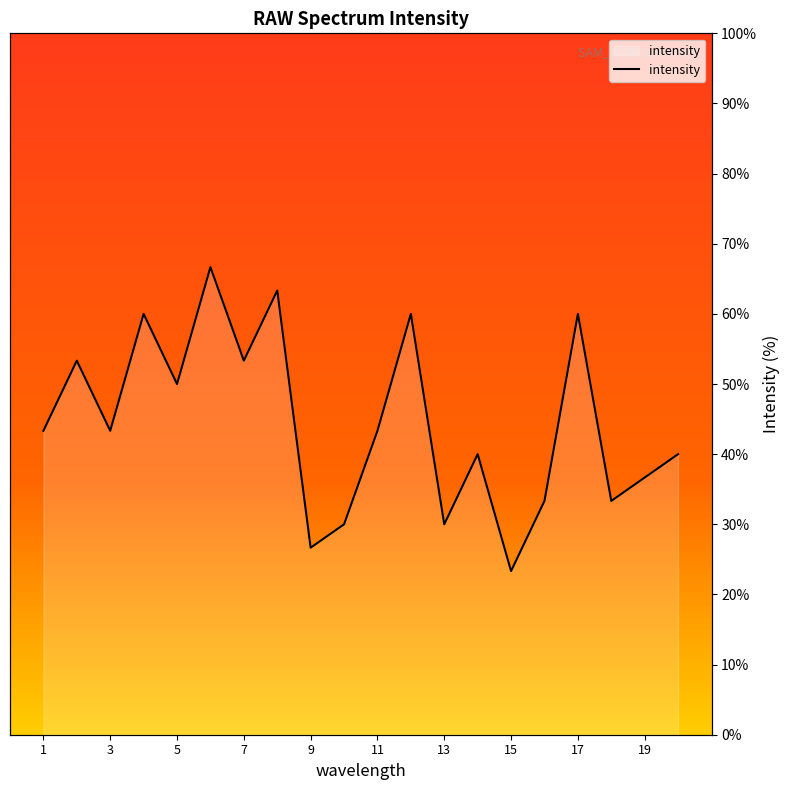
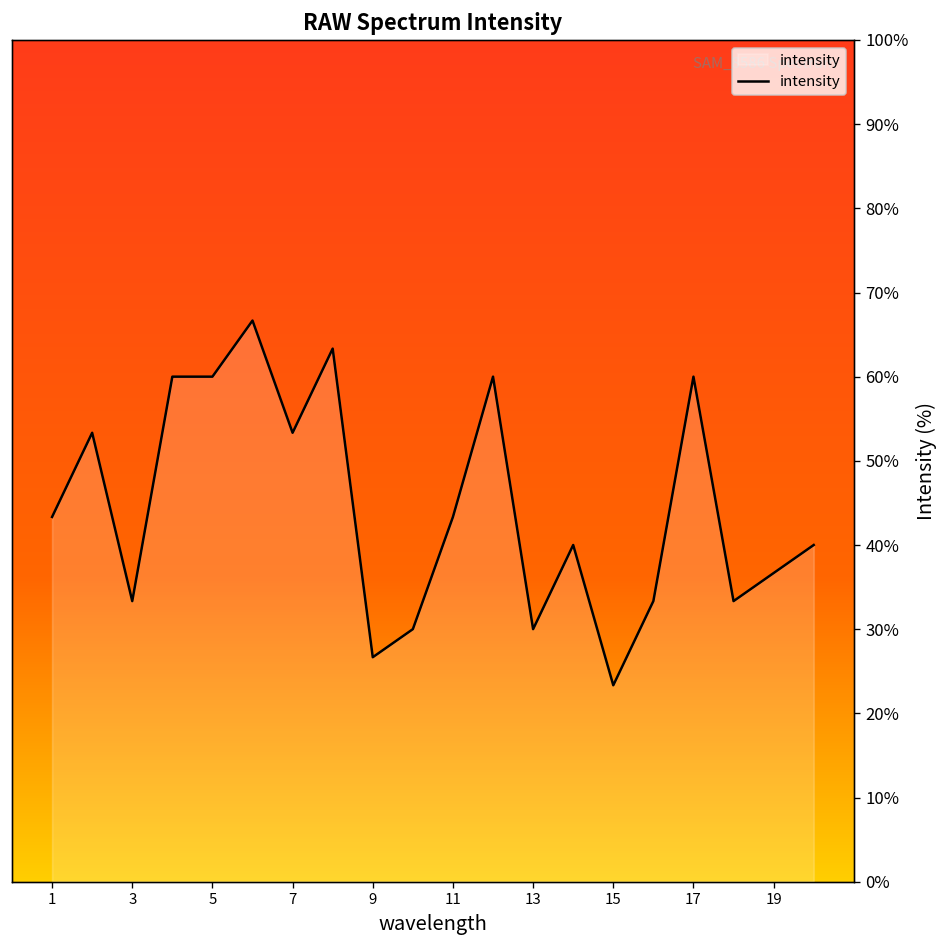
3: 43% -> 33%
5: 50% -> 60%
